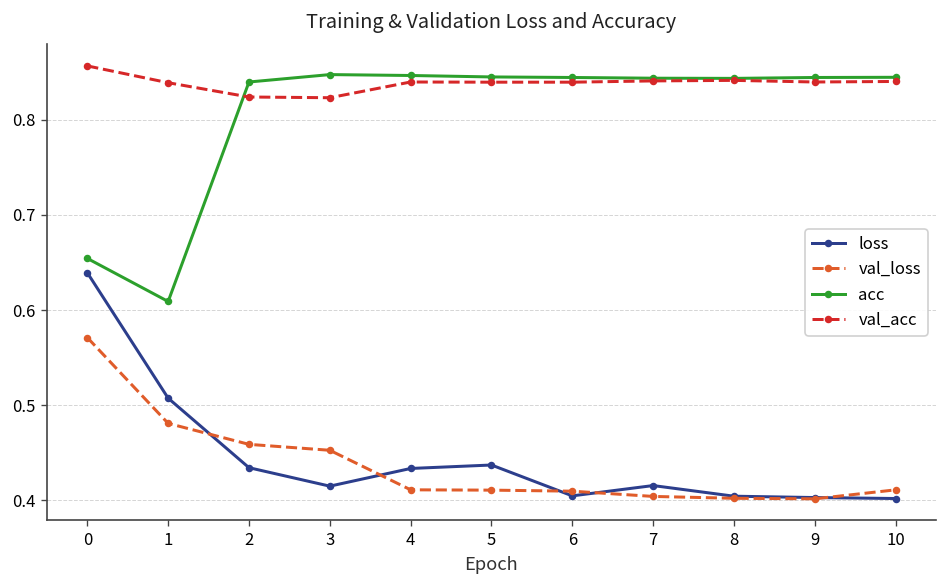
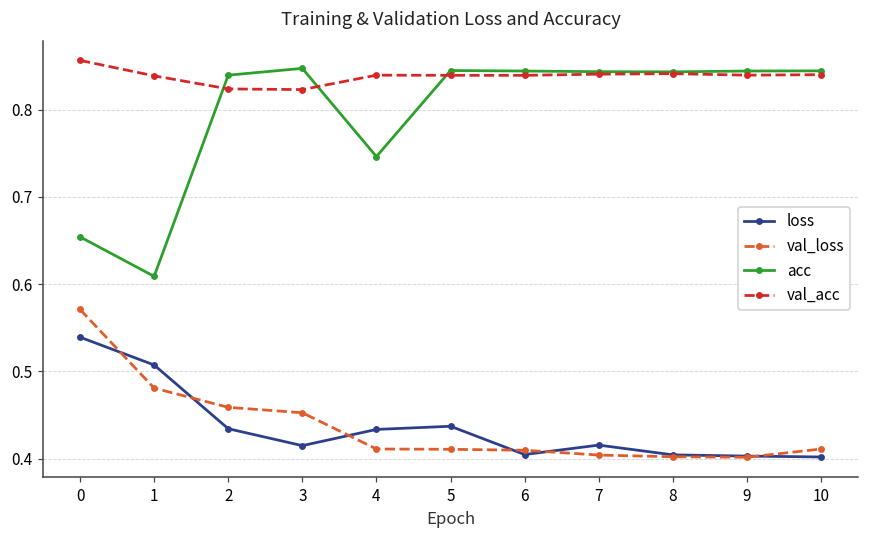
loss, 0: 0.64 -> 0.54
acc, 4: 0.85 -> 0.75
